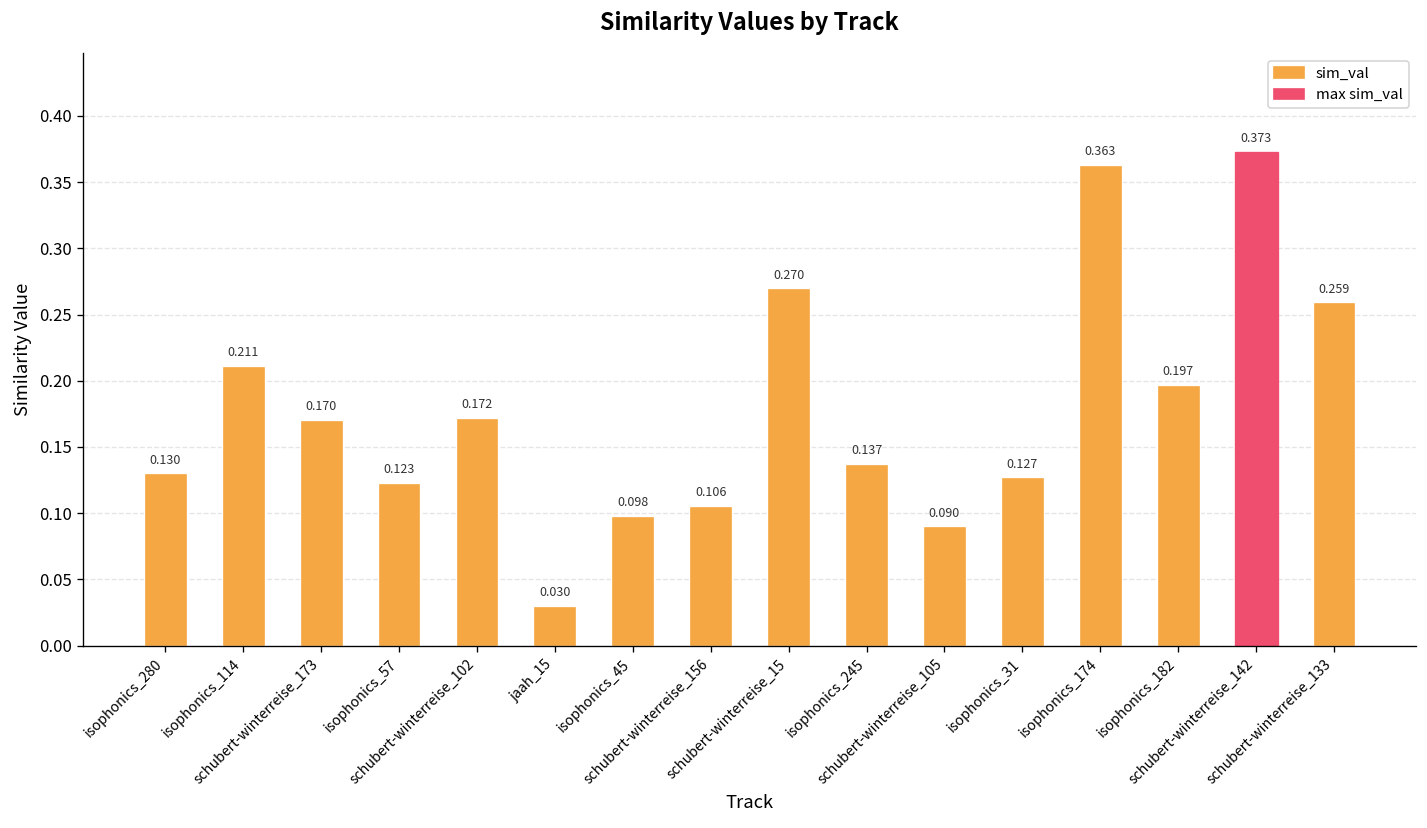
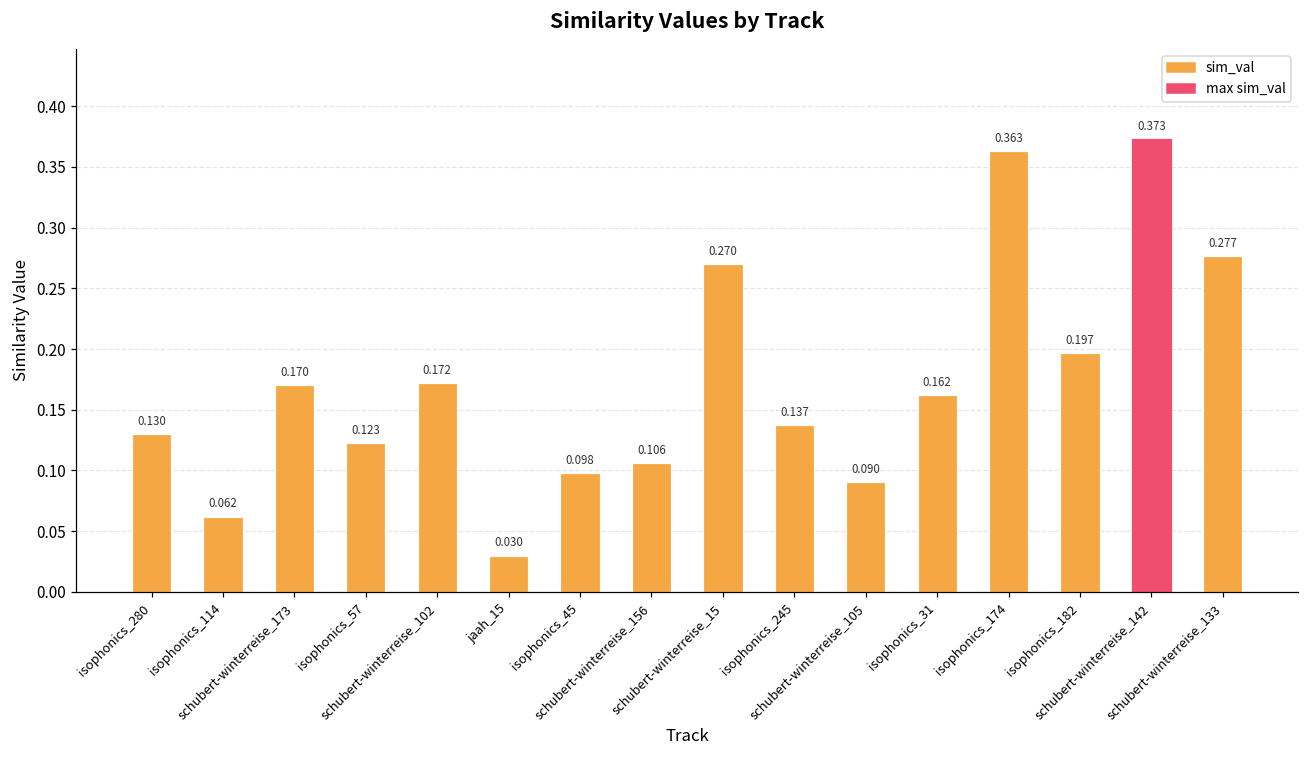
isophonics_114: 0.211 -> 0.062
isophonics_31: 0.127 -> 0.162
schubert-winterreise_133: 0.259 -> 0.277
